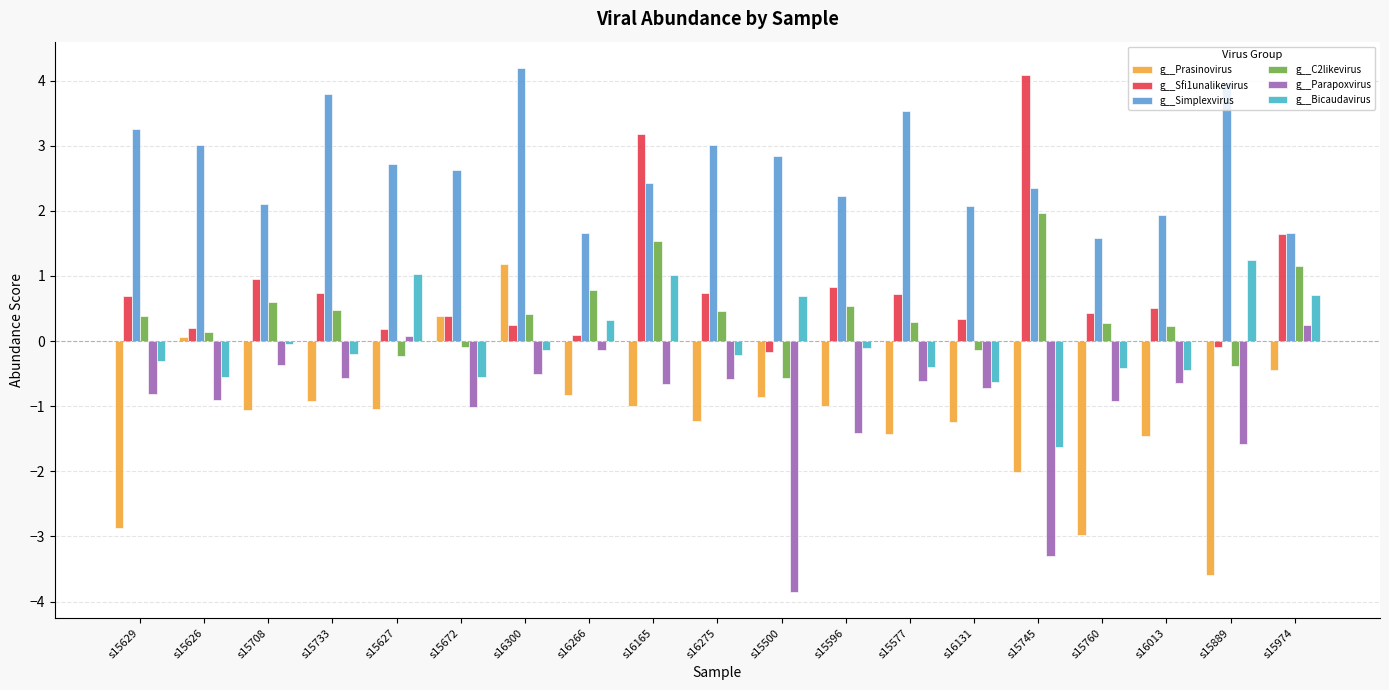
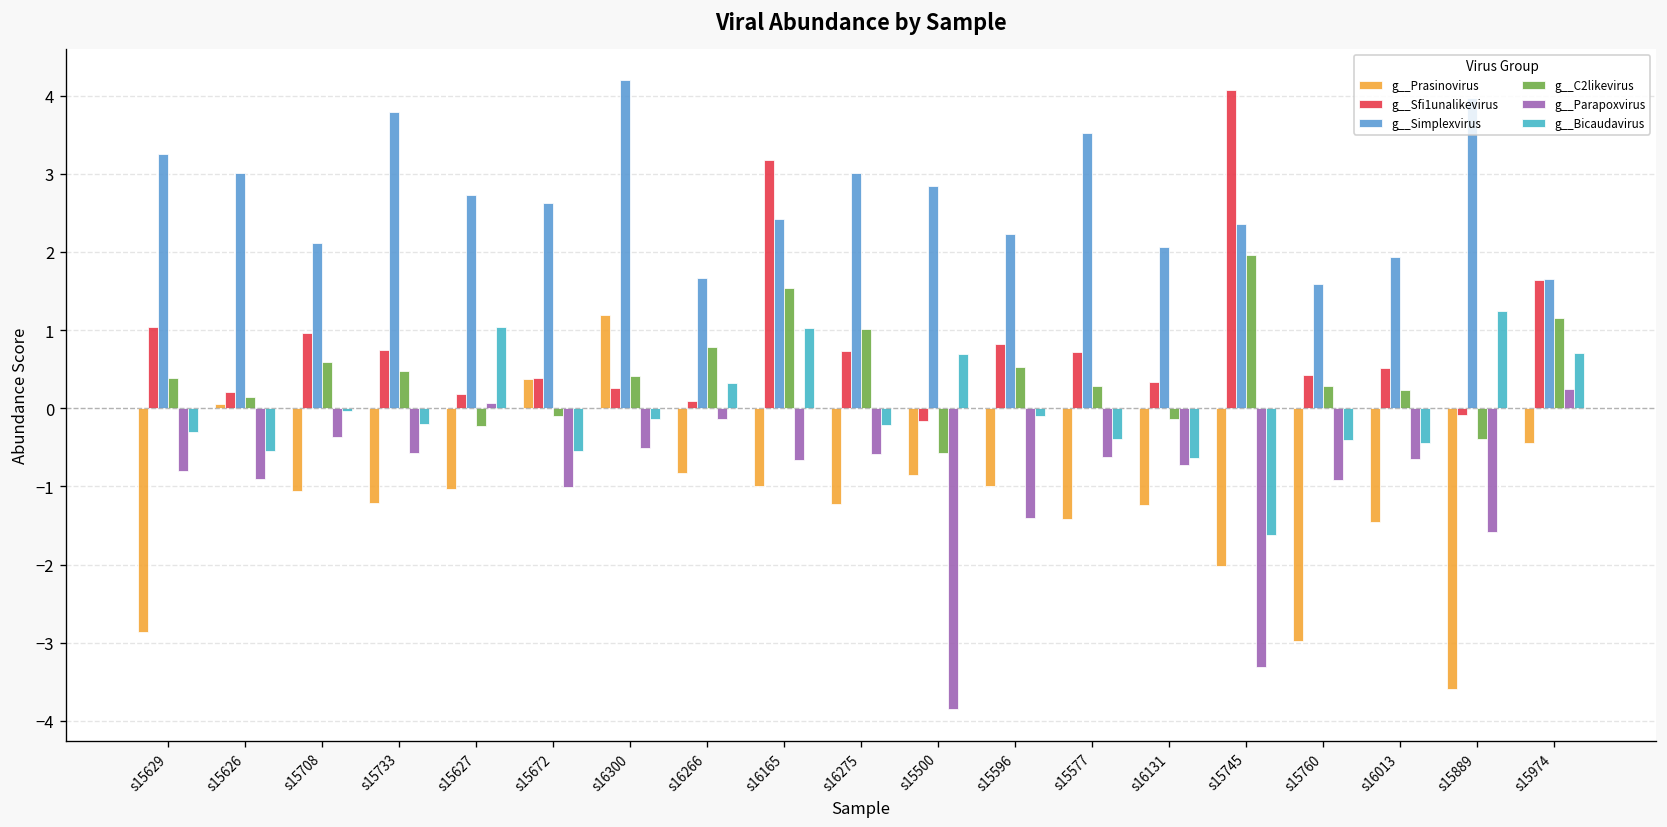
g__Sfi1unalikevirus, s15629: 0.7 -> 1.0
g__Prasinovirus, s15733: -0.9 -> -1.2
g__C2likevirus, s16275: 0.5 -> 1.0
